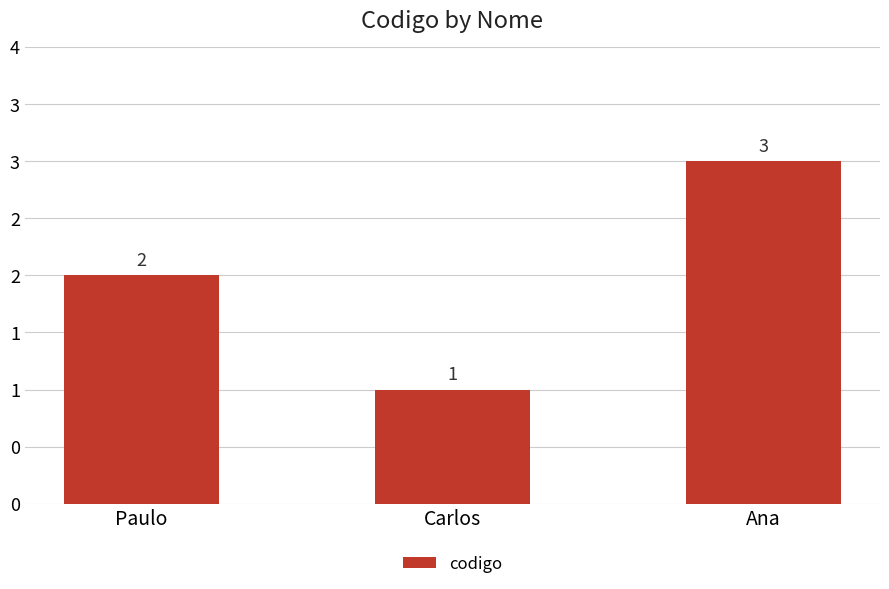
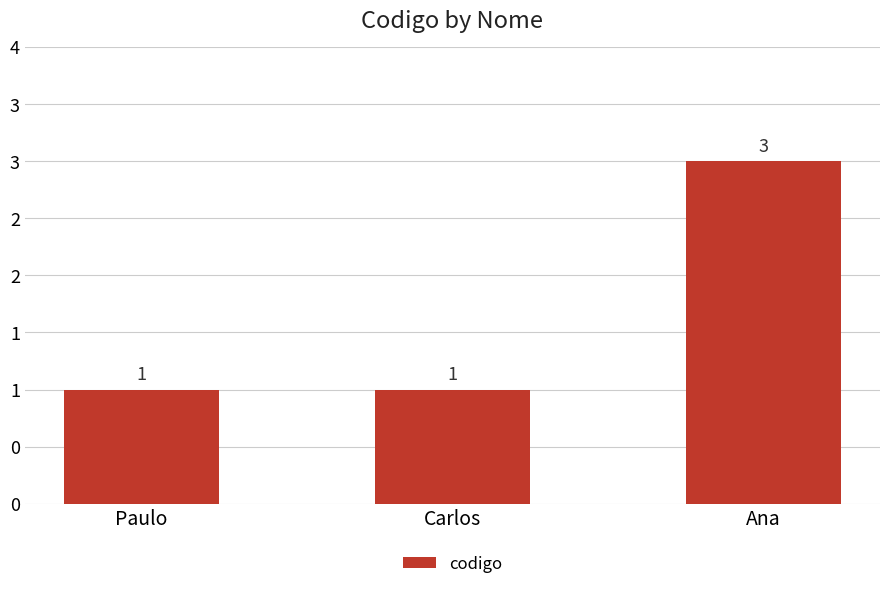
Paulo: 2 -> 1
